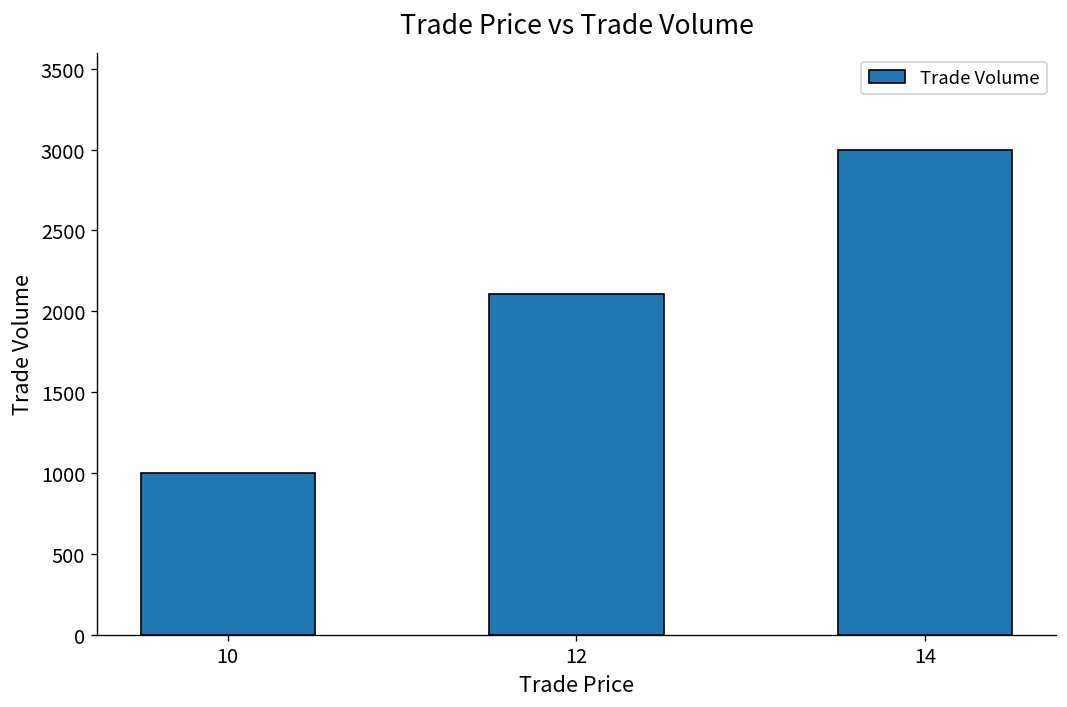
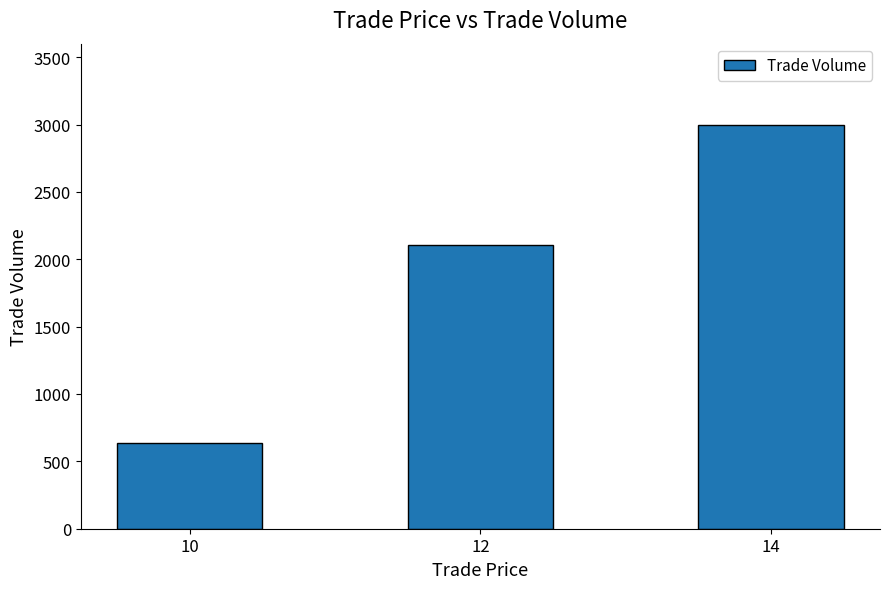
10: 1000 -> 640
